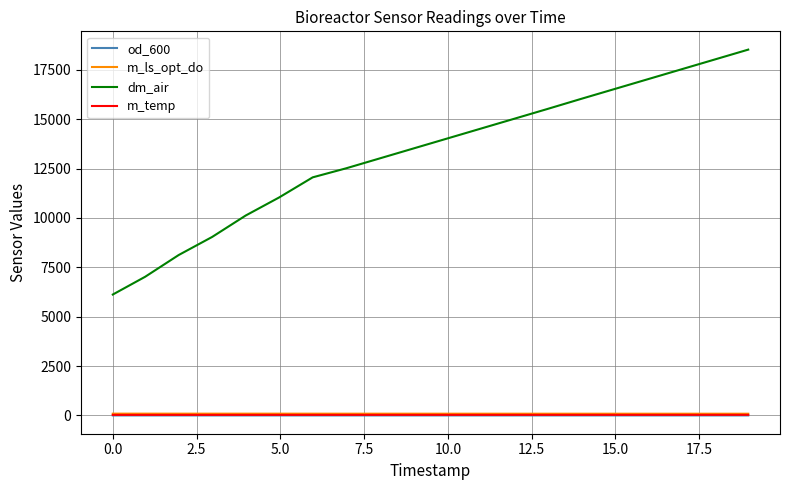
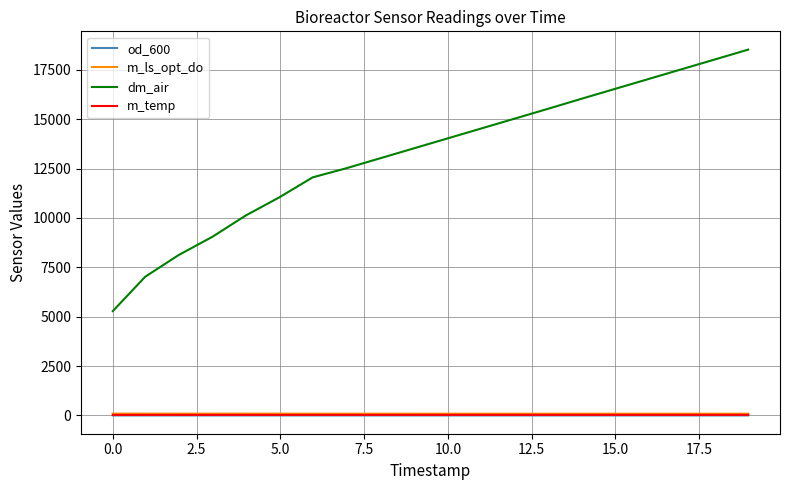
dm_air, 0.0: 6100 -> 5300
